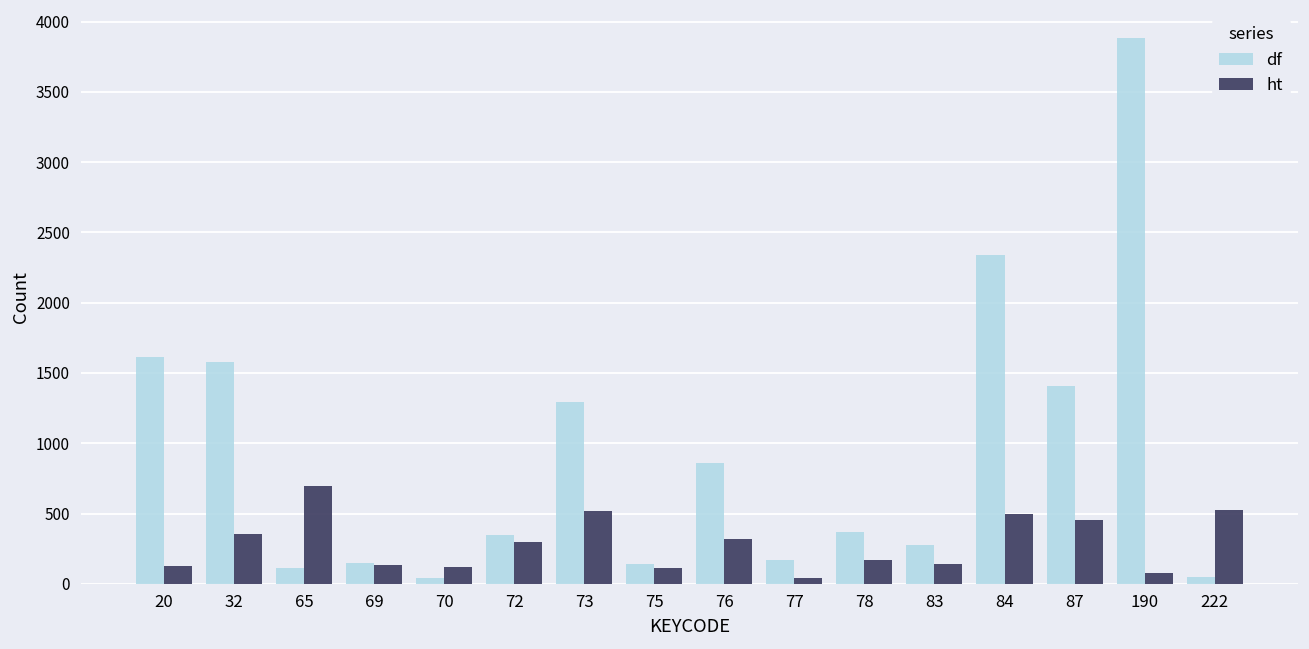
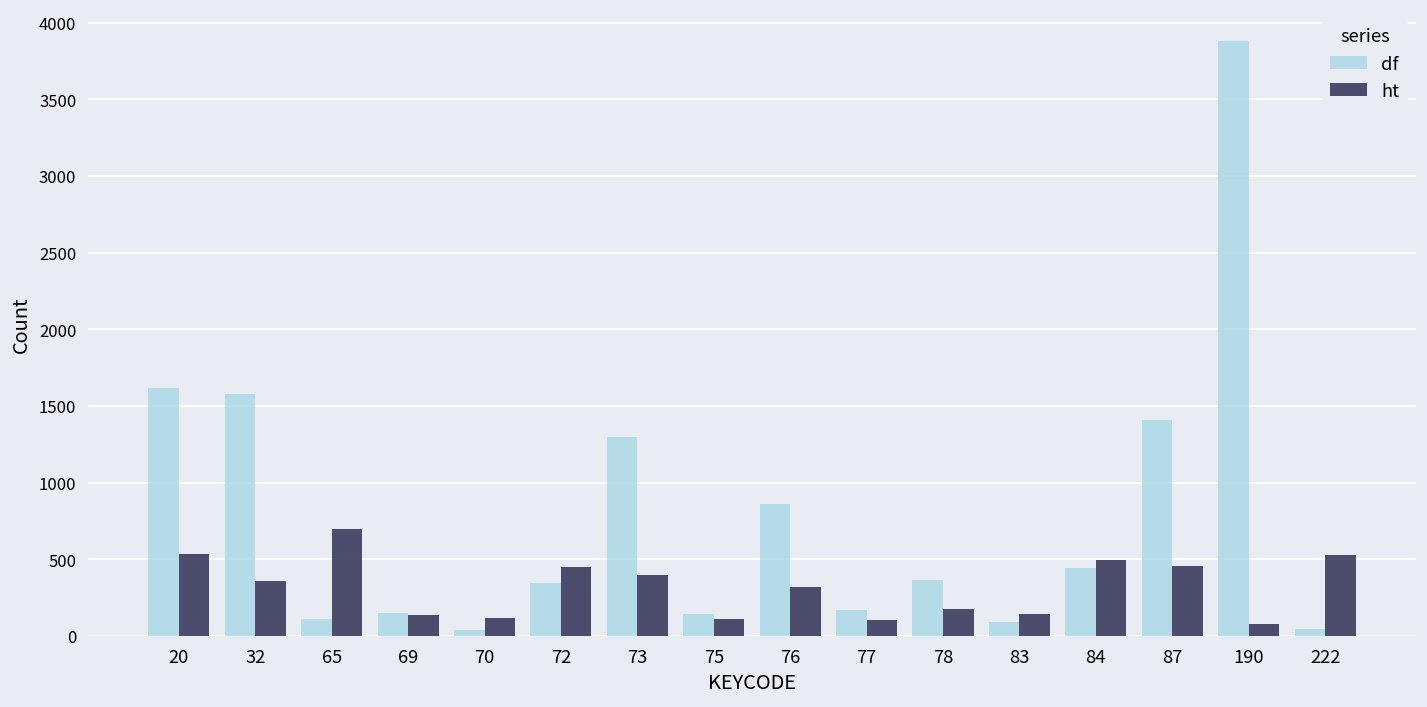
ht, 20: 130 -> 530
ht, 72: 290 -> 450
ht, 73: 520 -> 400
ht, 77: 40 -> 100
df, 83: 280 -> 90
df, 84: 2340 -> 440
